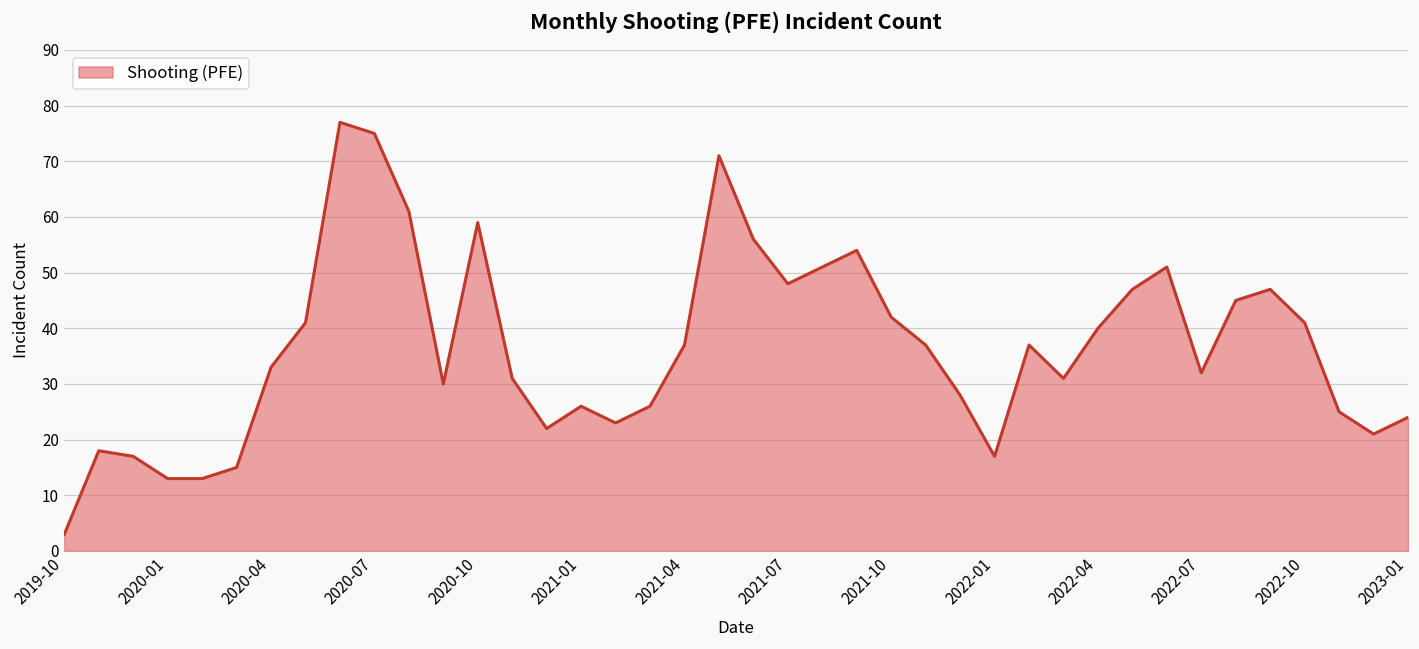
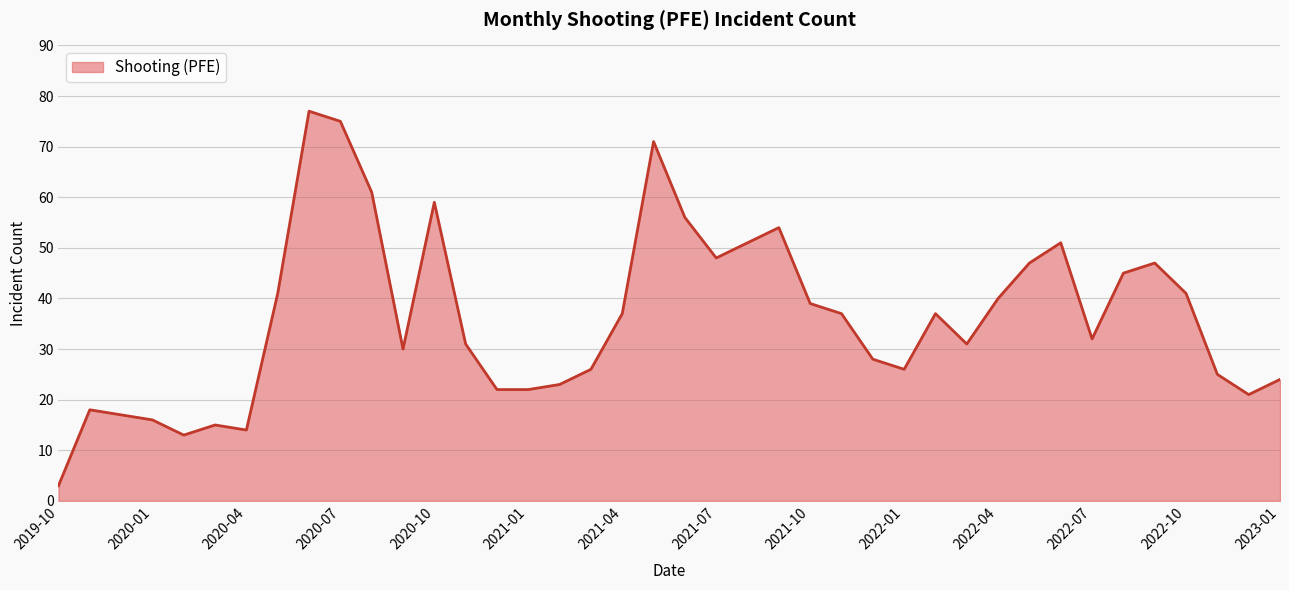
2020-01: 13 -> 16
2020-04: 33 -> 14
2021-01: 26 -> 22
2021-10: 42 -> 39
2022-01: 17 -> 26
